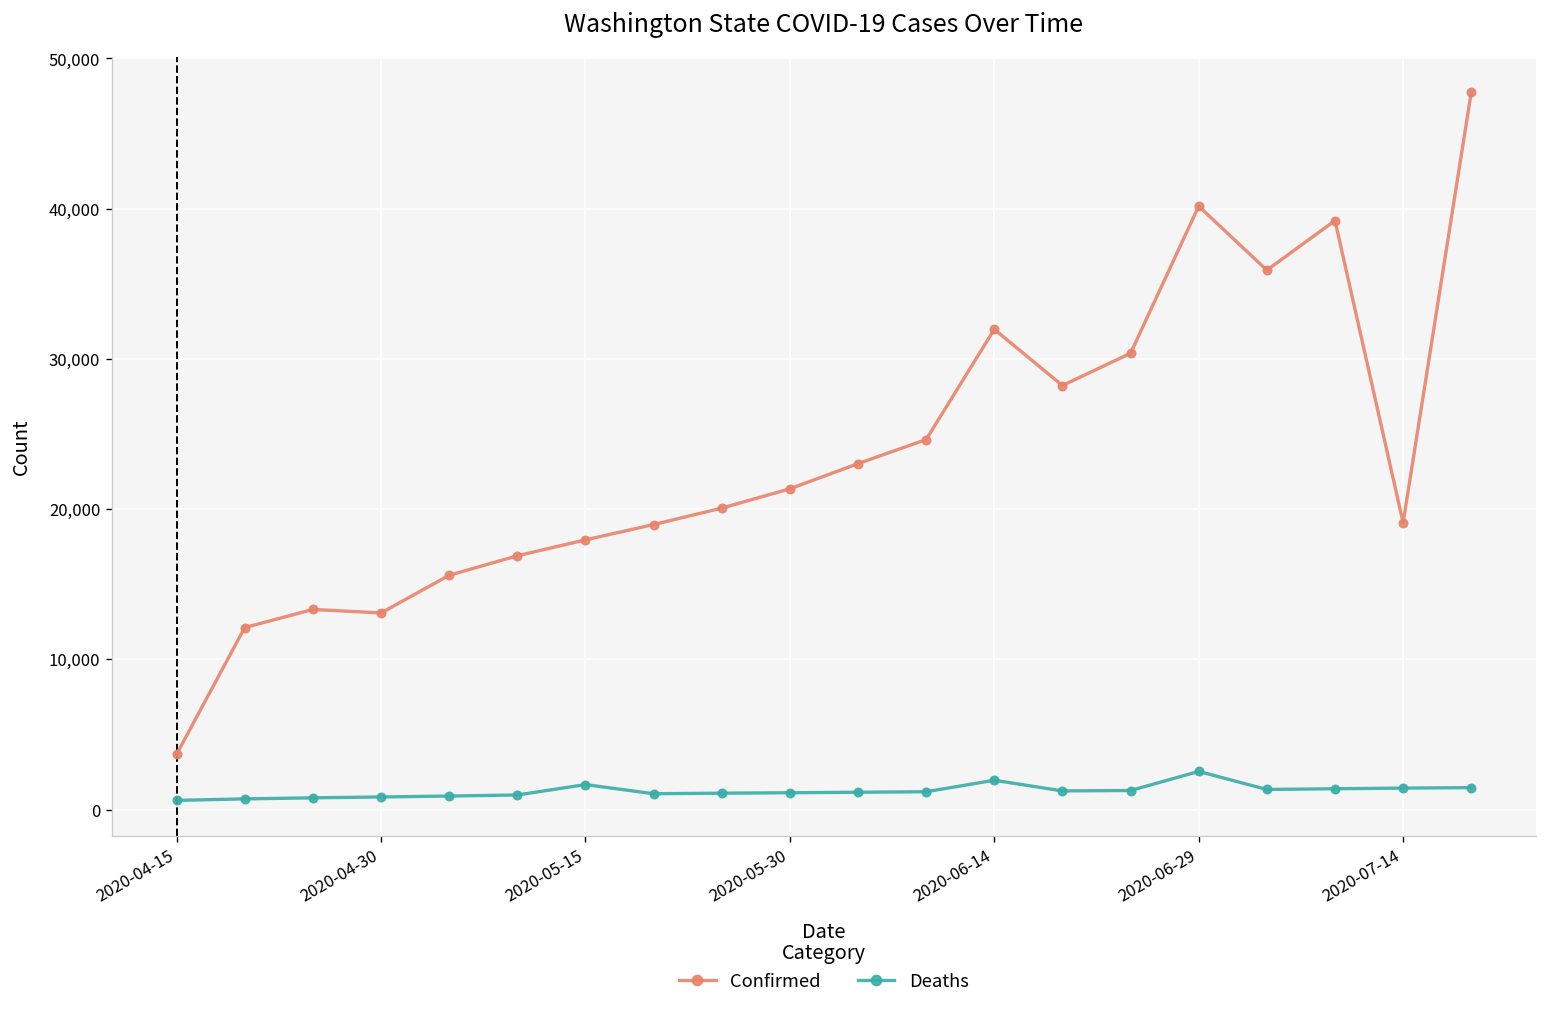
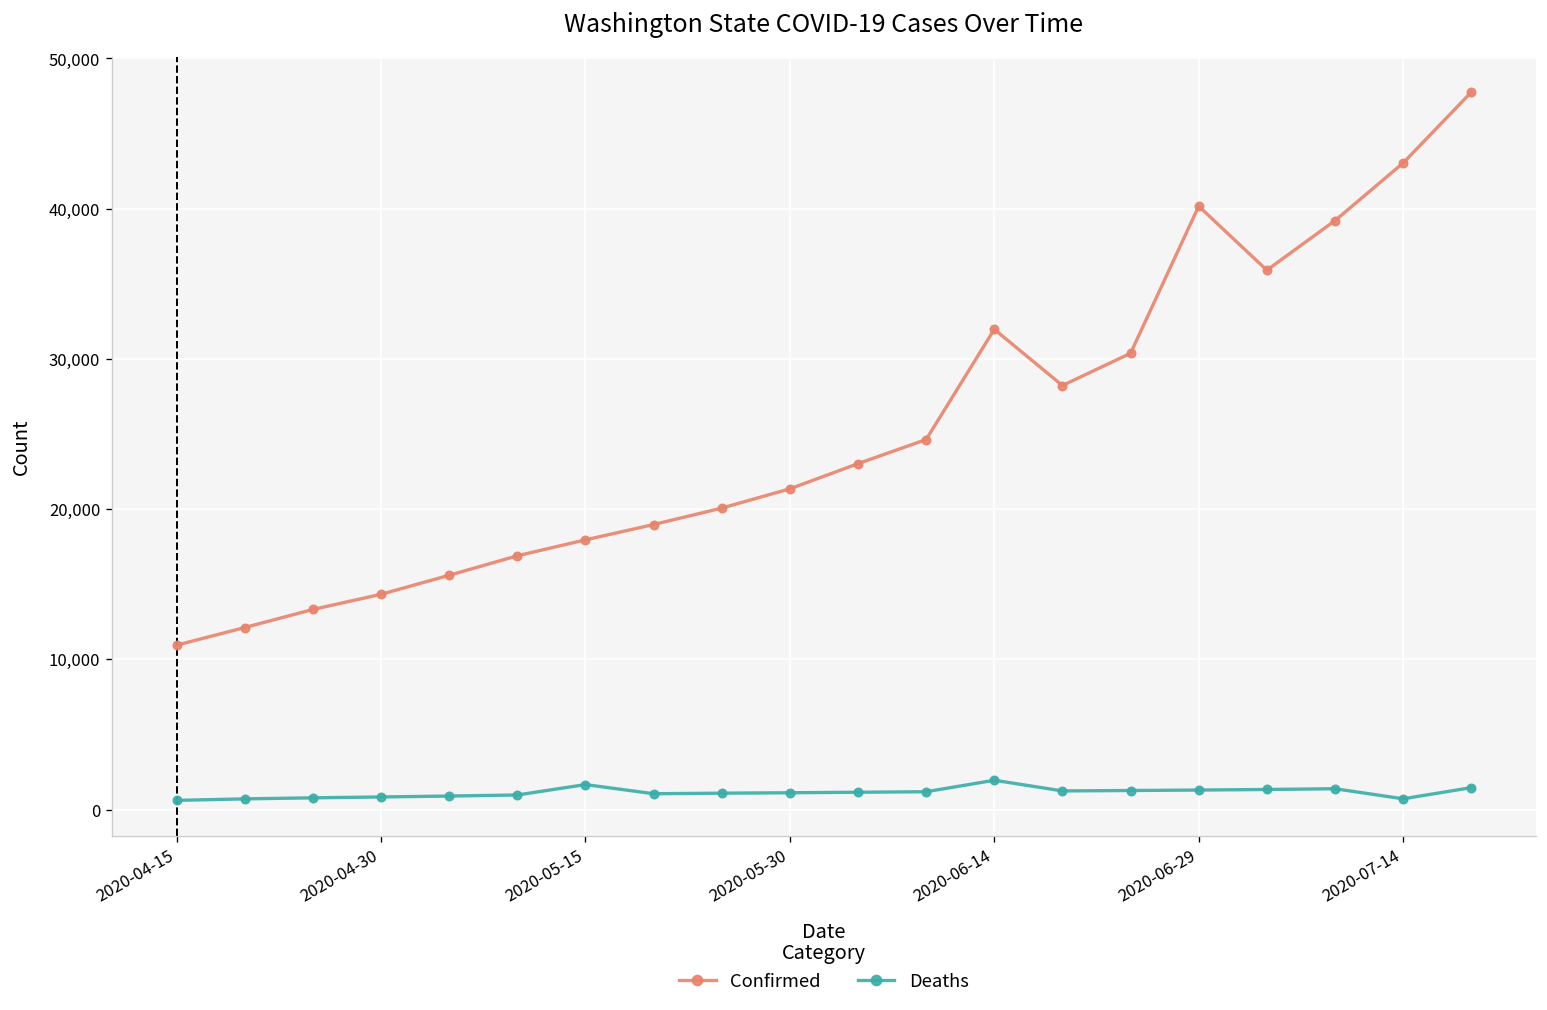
Confirmed, 2020-04-15: 3,700 -> 10,900
Confirmed, 2020-04-30: 13,100 -> 14,300
Deaths, 2020-06-29: 2,500 -> 1,300
Confirmed, 2020-07-14: 19,100 -> 43,000
Deaths, 2020-07-14: 1,400 -> 700
